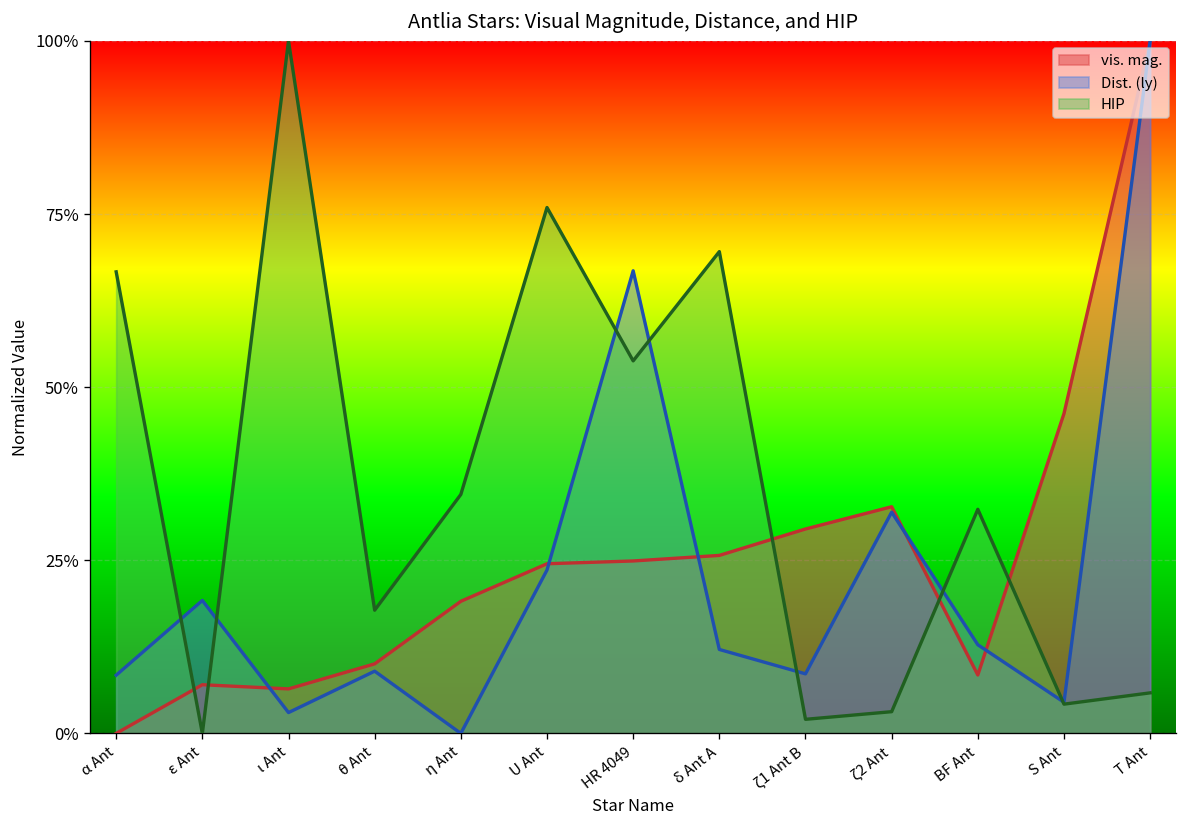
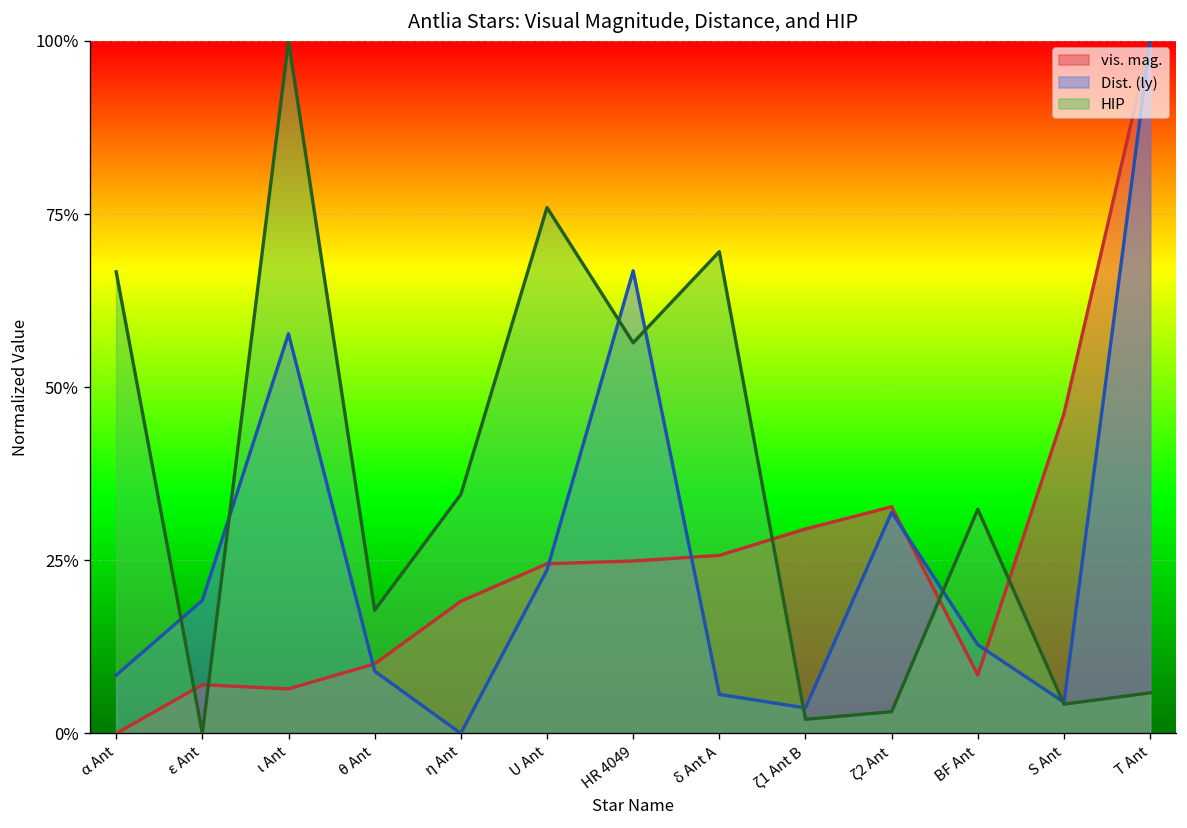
Dist. (ly), ι Ant: 3% -> 58%
HIP, HR 4049: 54% -> 56%
Dist. (ly), δ Ant A: 12% -> 6%
Dist. (ly), ζ1 Ant B: 9% -> 4%
